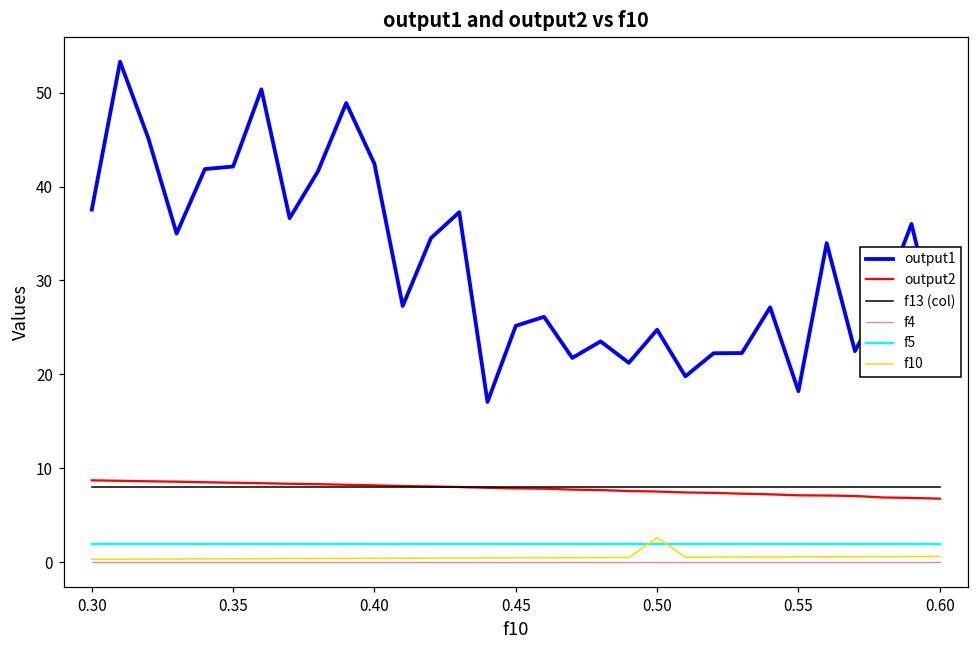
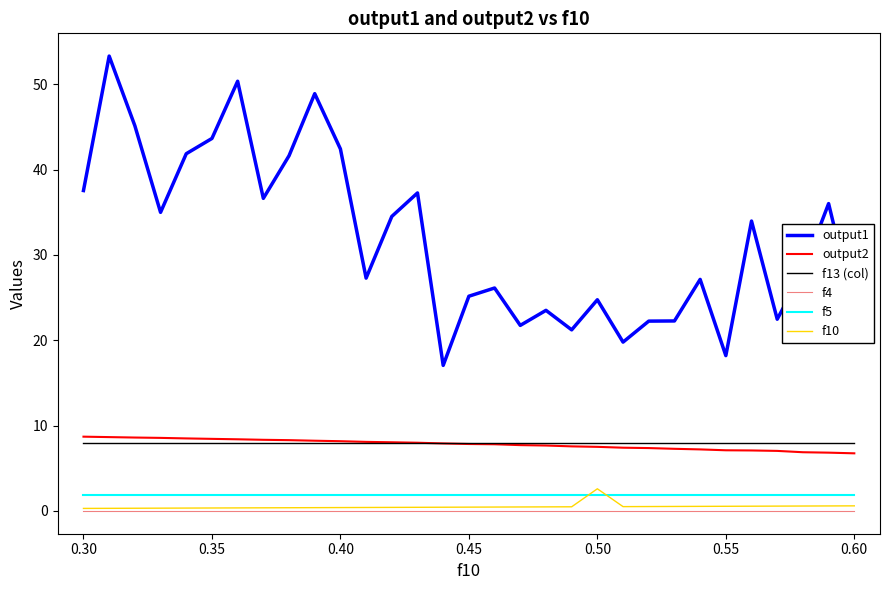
output1, 0.35: 42 -> 44
